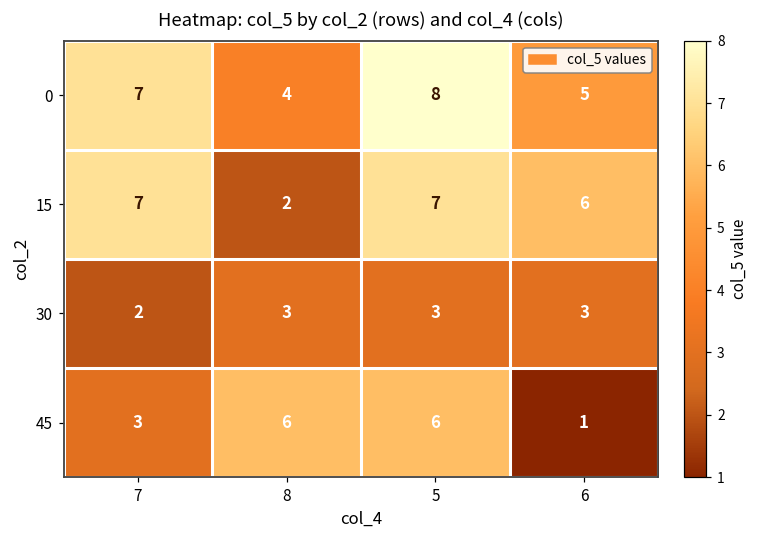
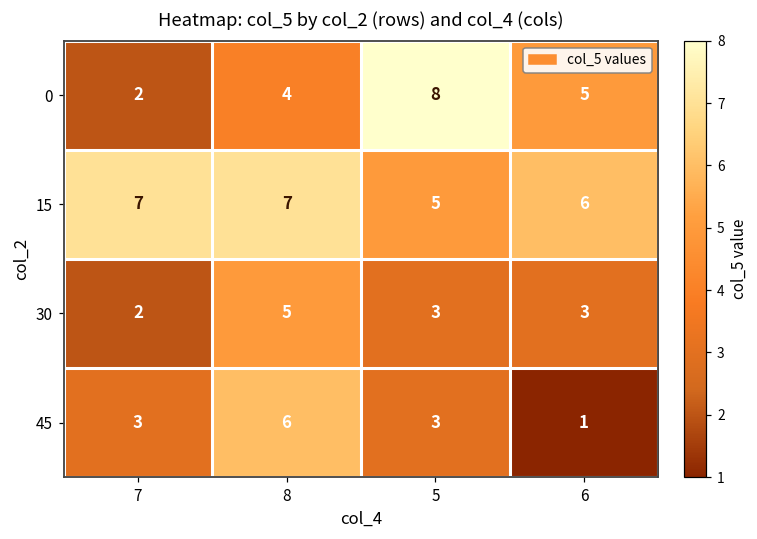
0, 7: 7 -> 2
15, 8: 2 -> 7
15, 5: 7 -> 5
30, 8: 3 -> 5
45, 5: 6 -> 3
